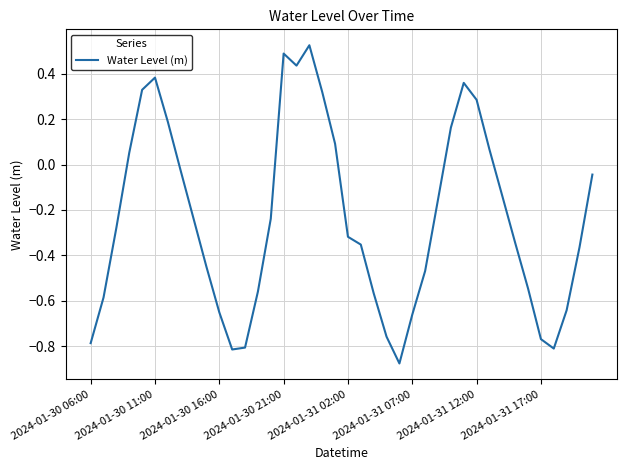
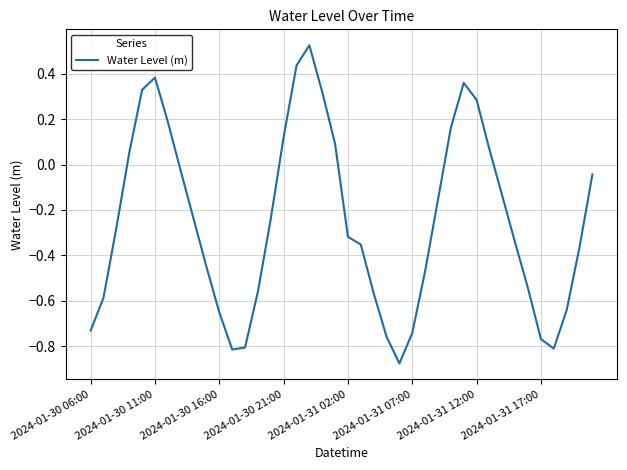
2024-01-30 06:00: -0.79 -> -0.73
2024-01-30 21:00: 0.49 -> 0.12
2024-01-31 07:00: -0.66 -> -0.74
